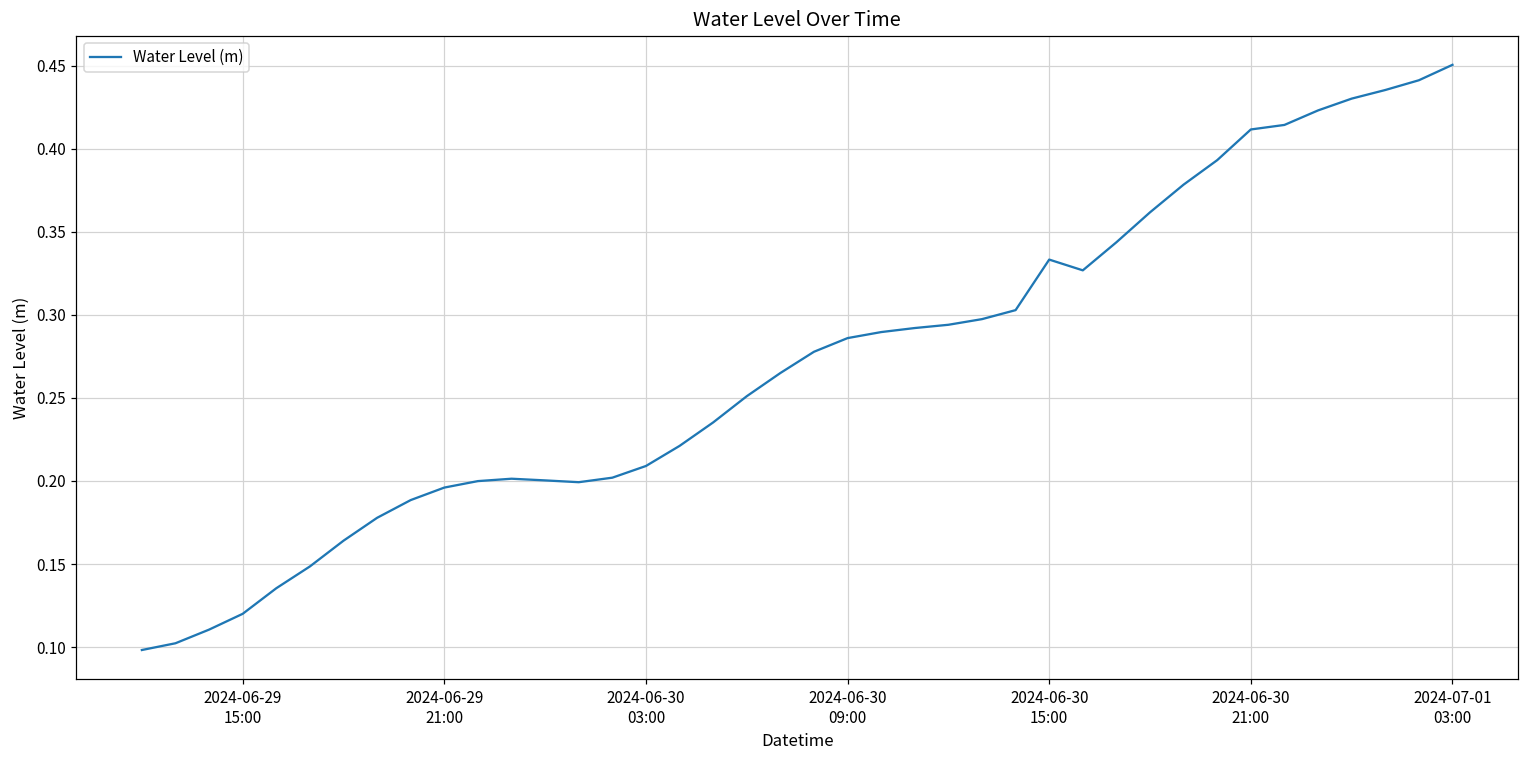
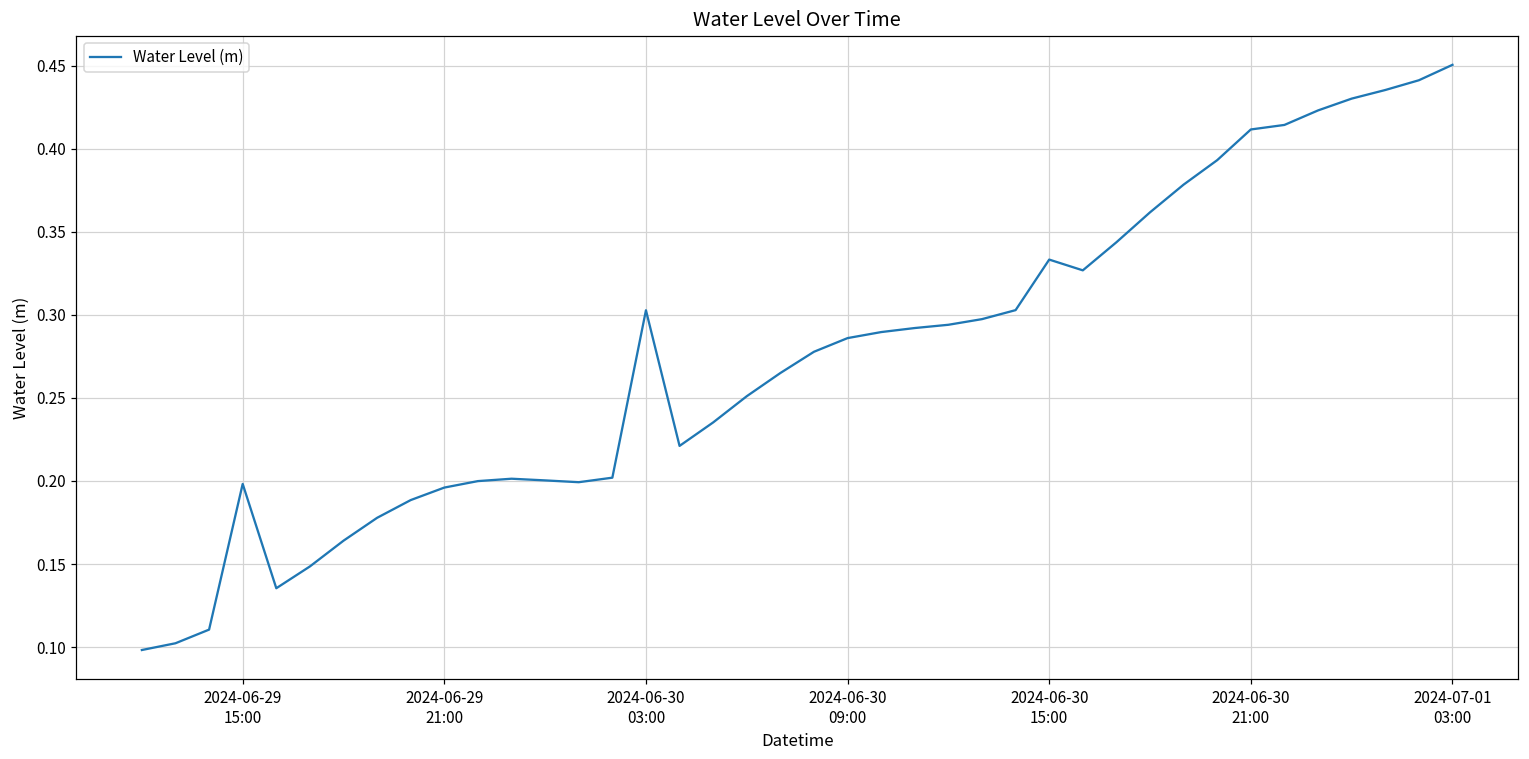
2024-06-29 15:00: 0.120 -> 0.198
2024-06-30 03:00: 0.209 -> 0.303
